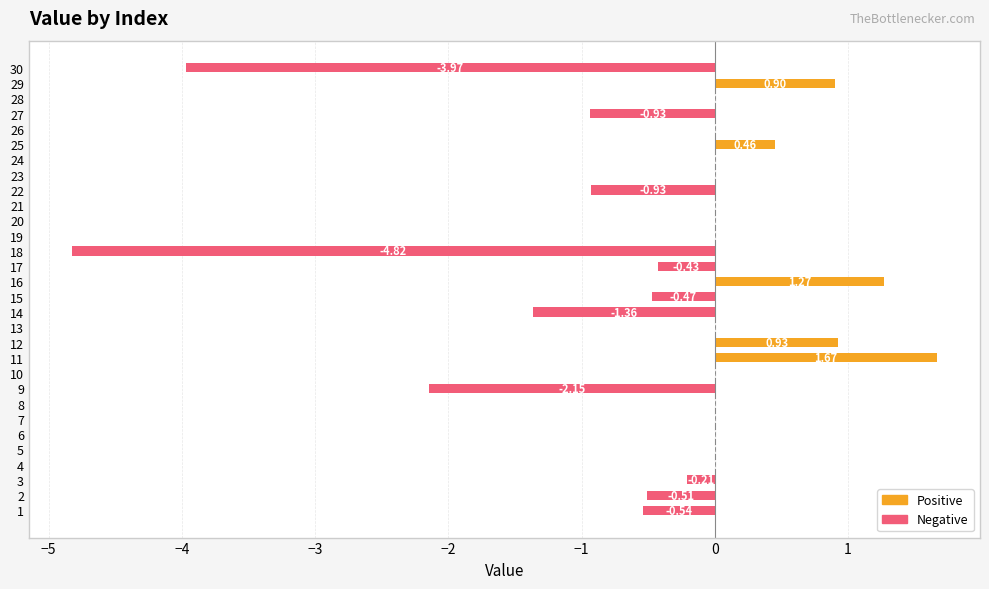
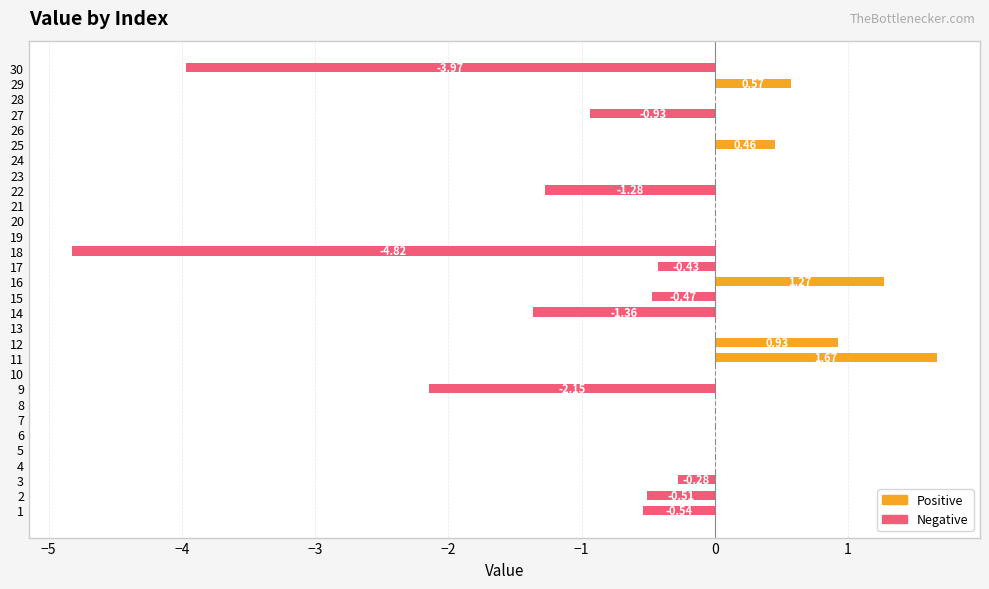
29: 0.90 -> 0.57
22: -0.93 -> -1.28
3: -0.21 -> -0.28
